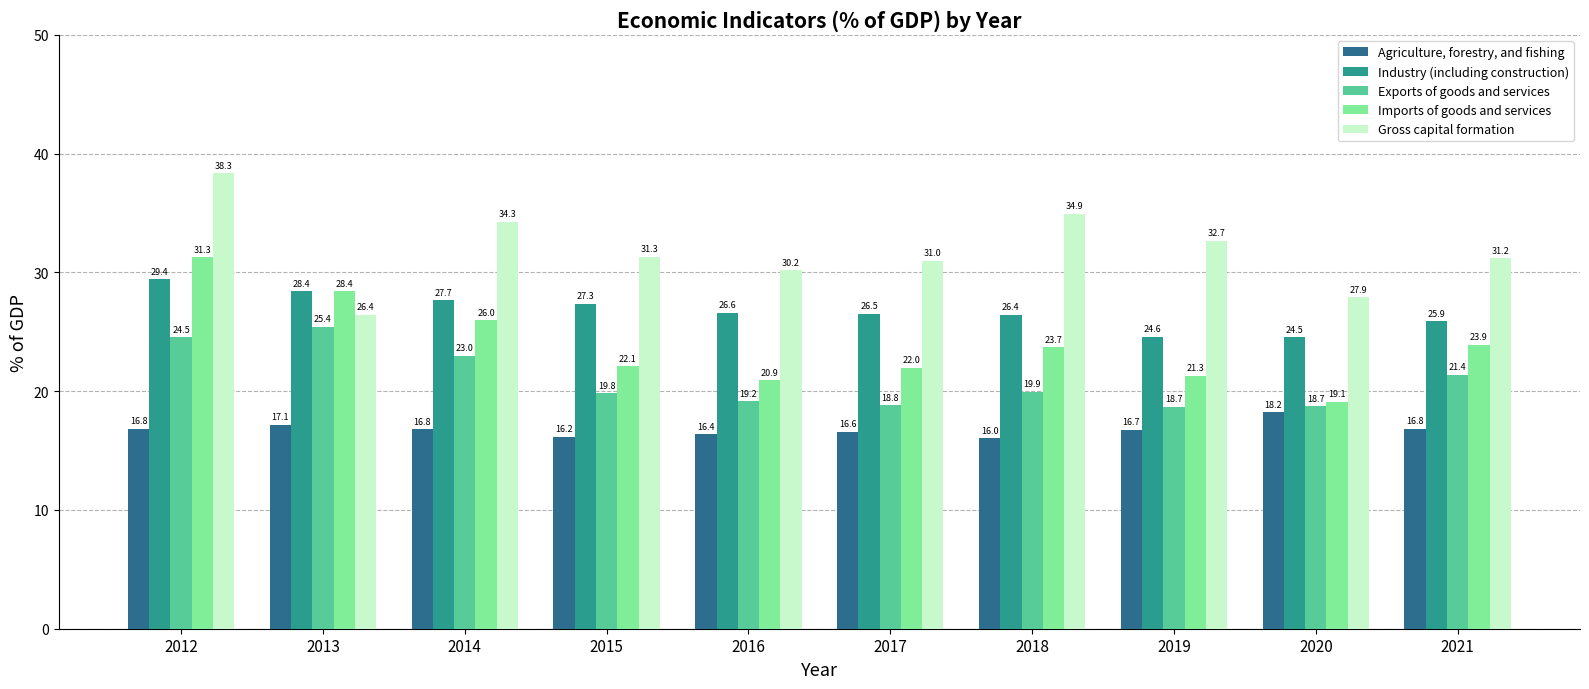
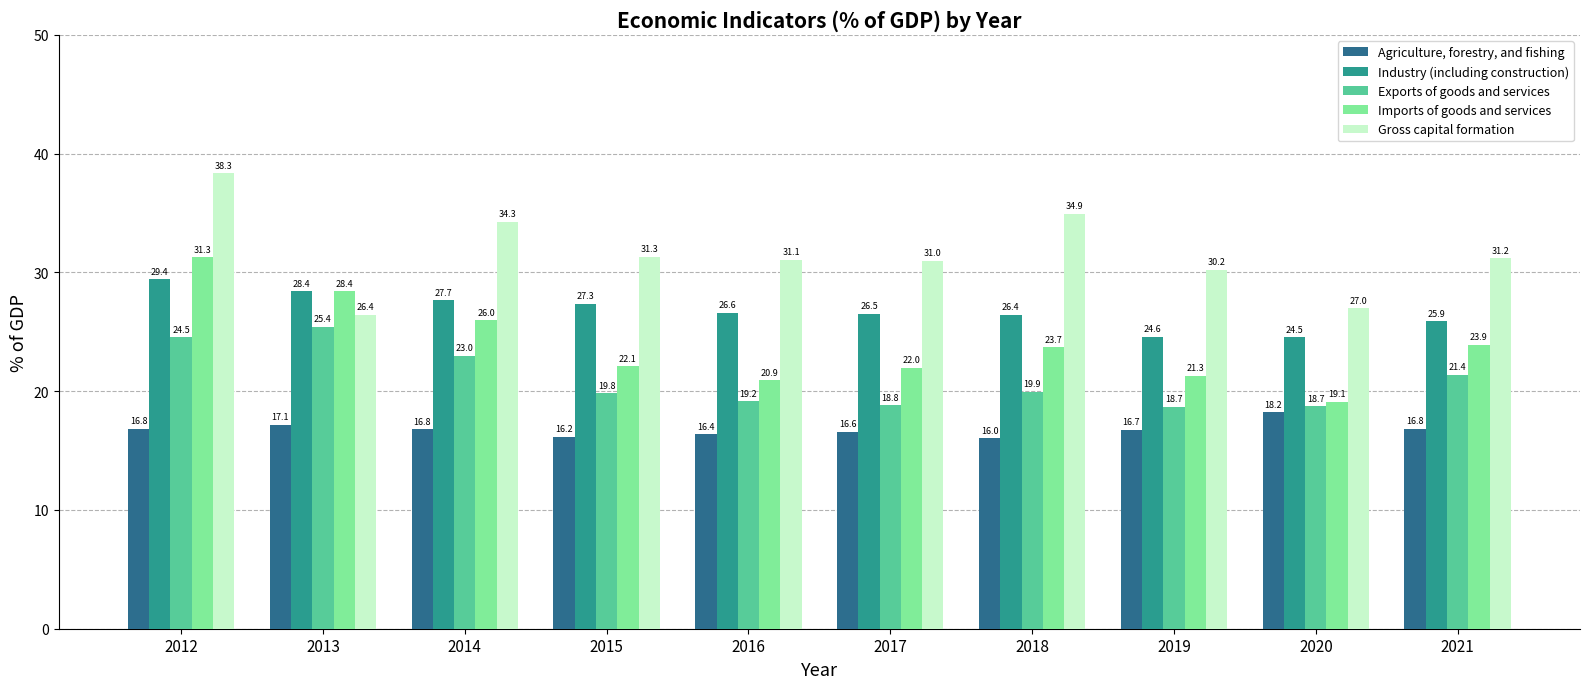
Gross capital formation, 2016: 30.2 -> 31.1
Gross capital formation, 2019: 32.7 -> 30.2
Gross capital formation, 2020: 27.9 -> 27.0
